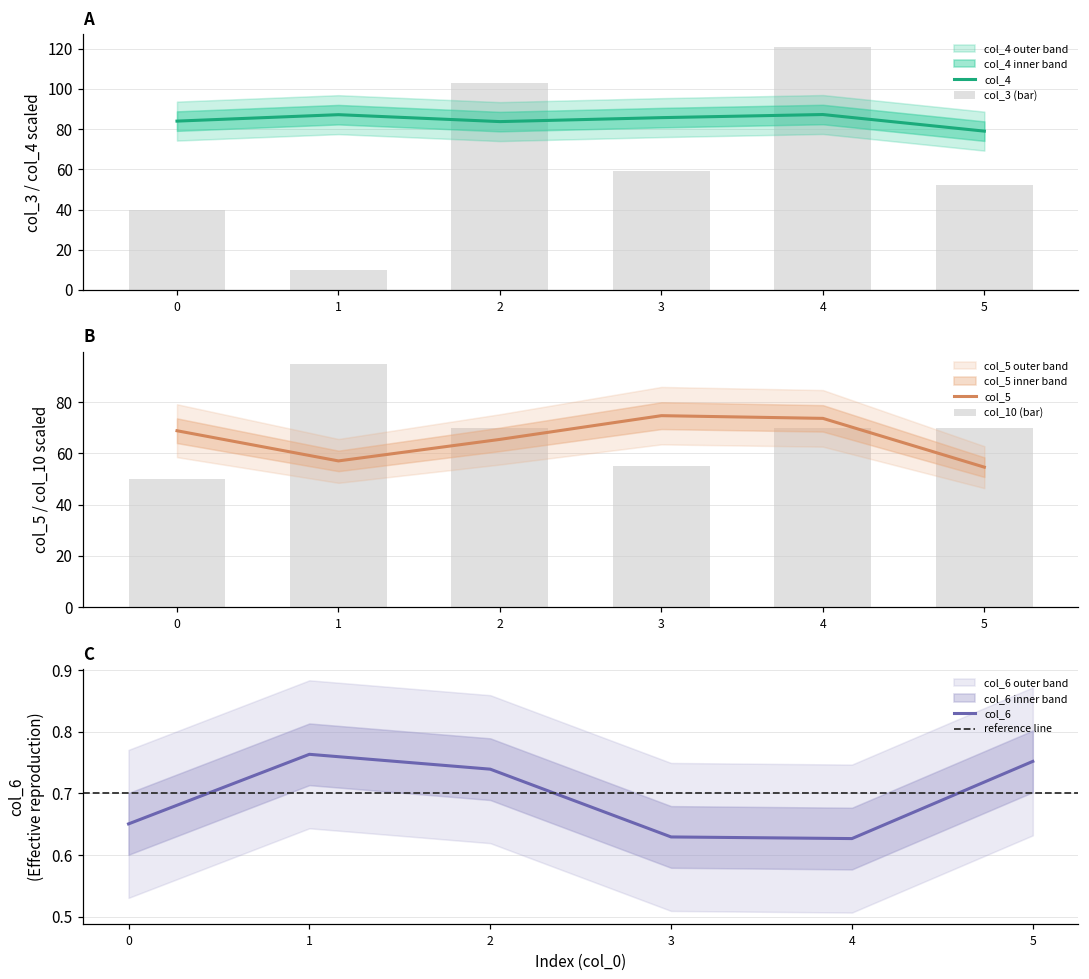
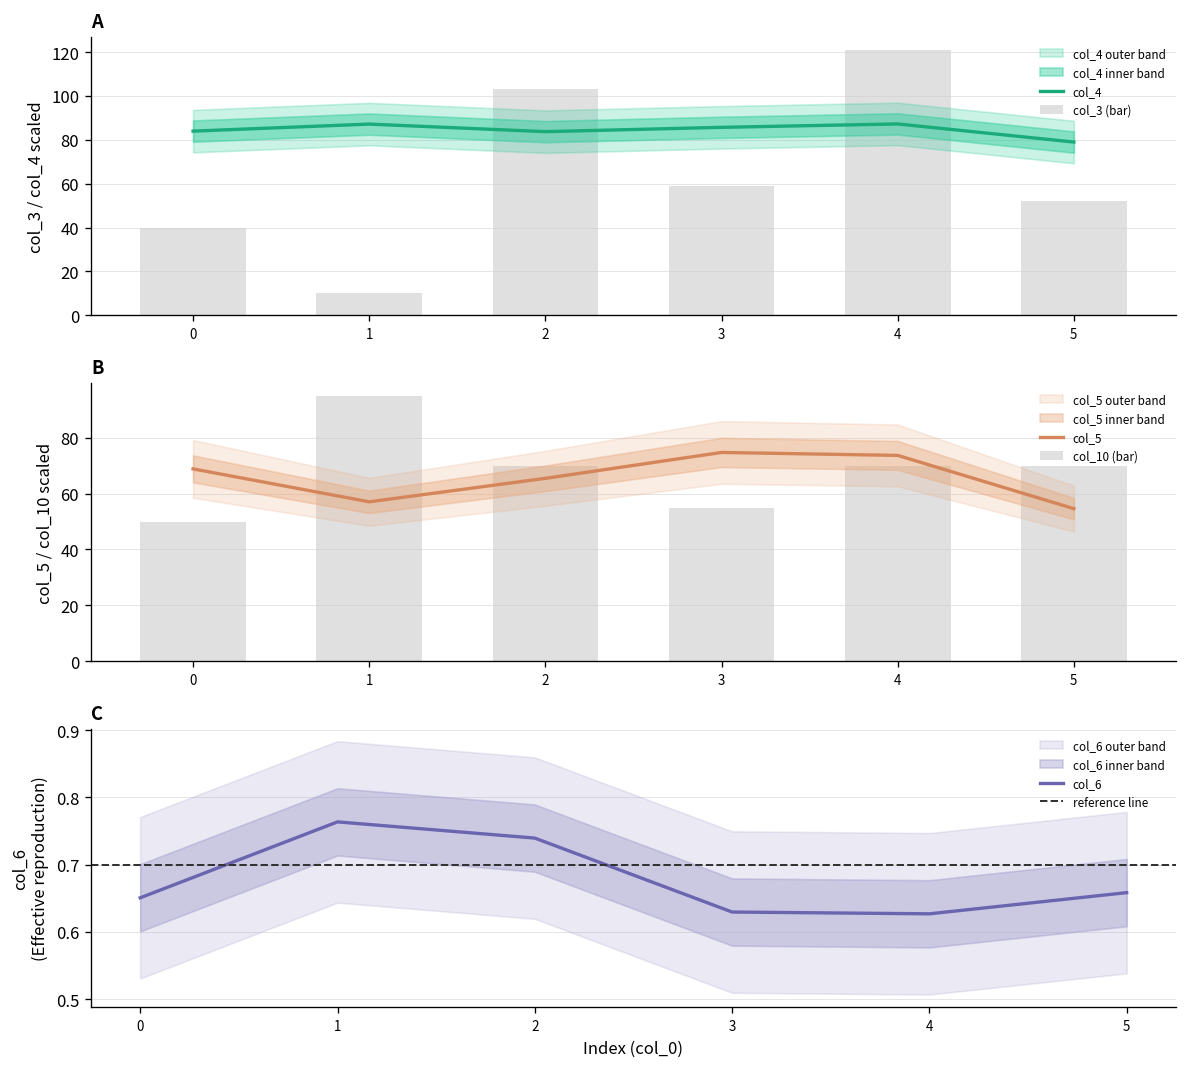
C, col_6, 5: 0.75 -> 0.66
